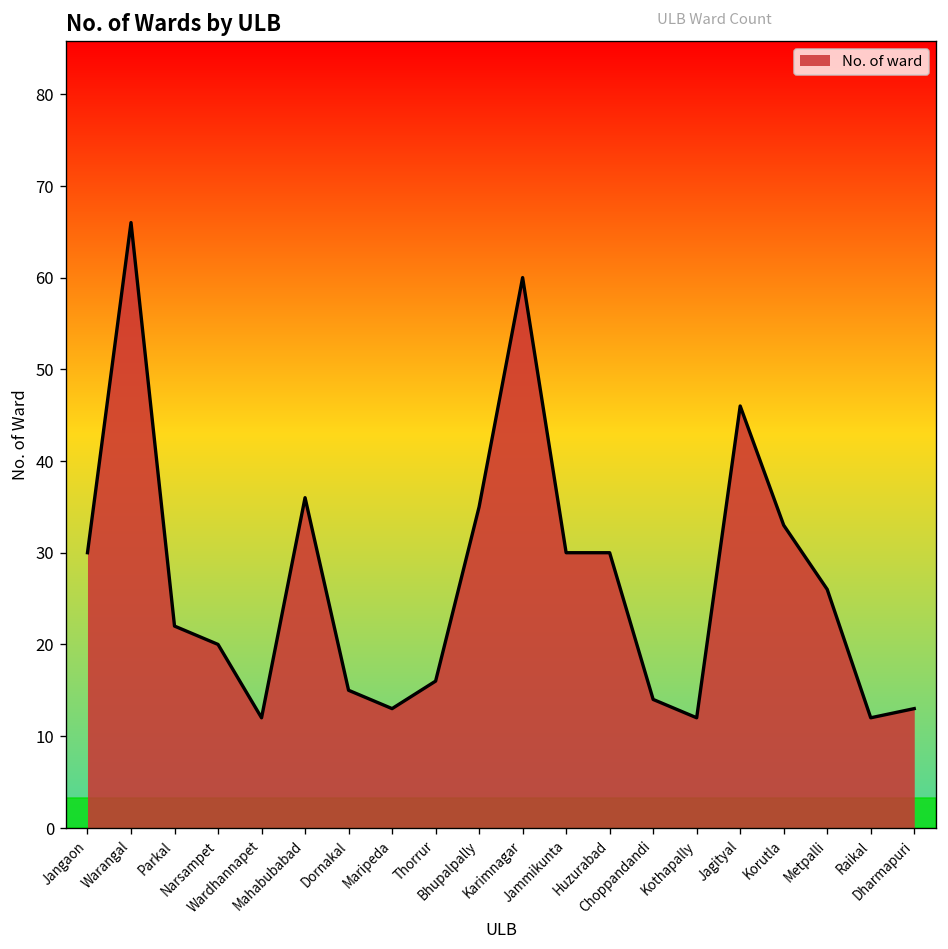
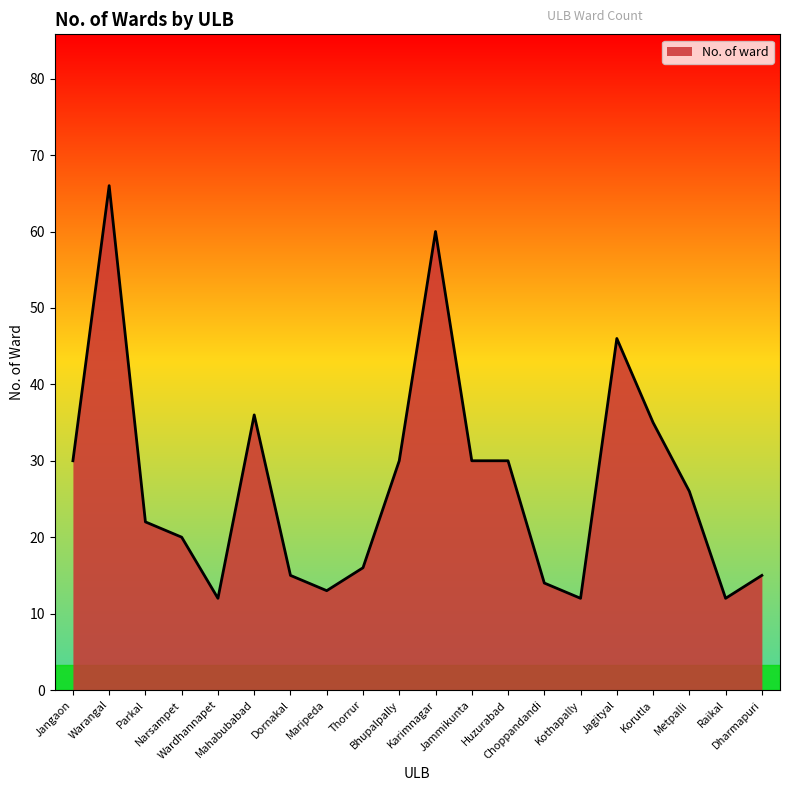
Bhupalpally: 35 -> 30
Korutla: 33 -> 35
Dharmapuri: 13 -> 15
